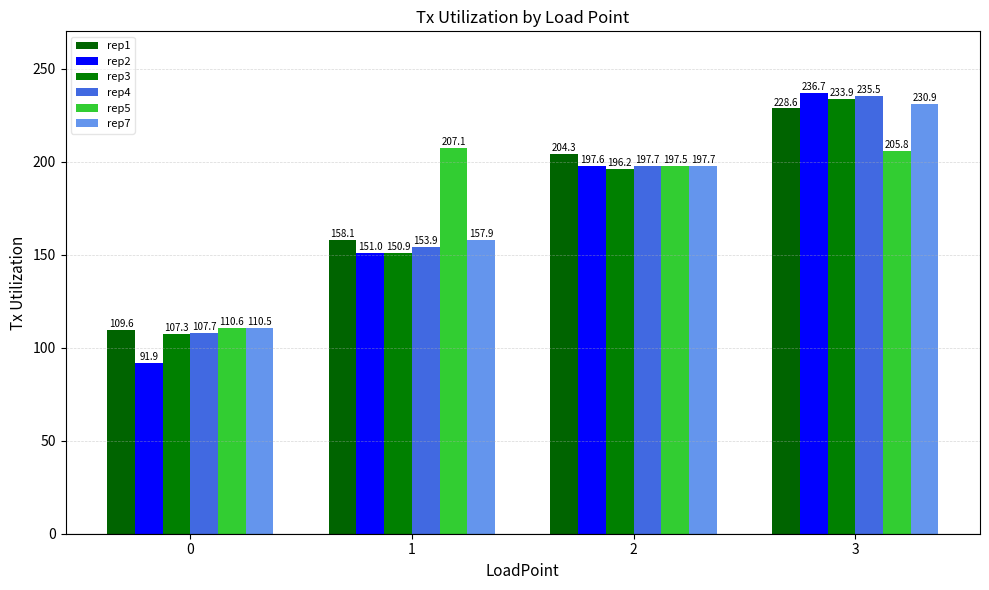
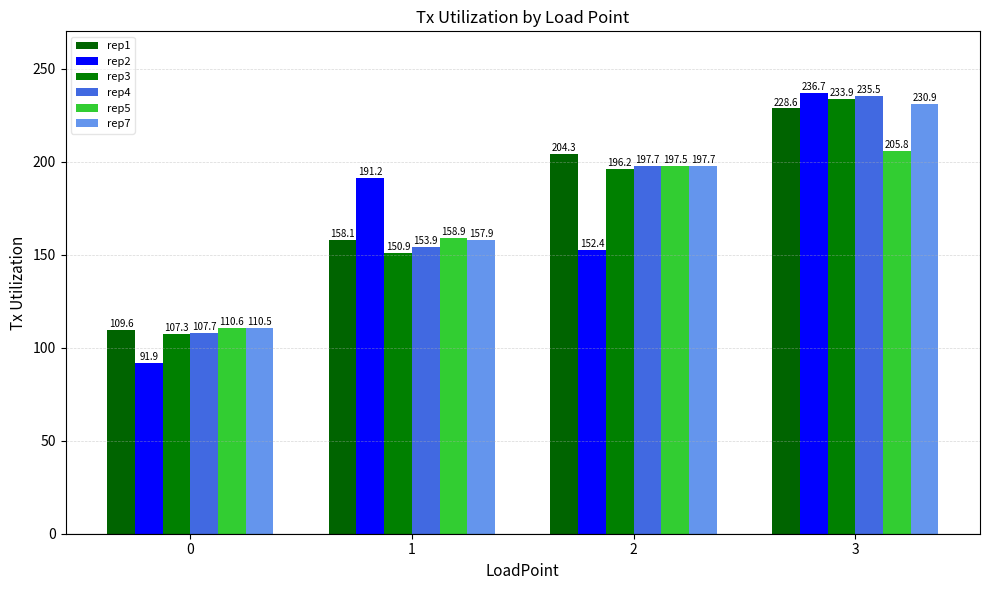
rep2, 1: 151.0 -> 191.2
rep5, 1: 207.1 -> 158.9
rep2, 2: 197.6 -> 152.4
